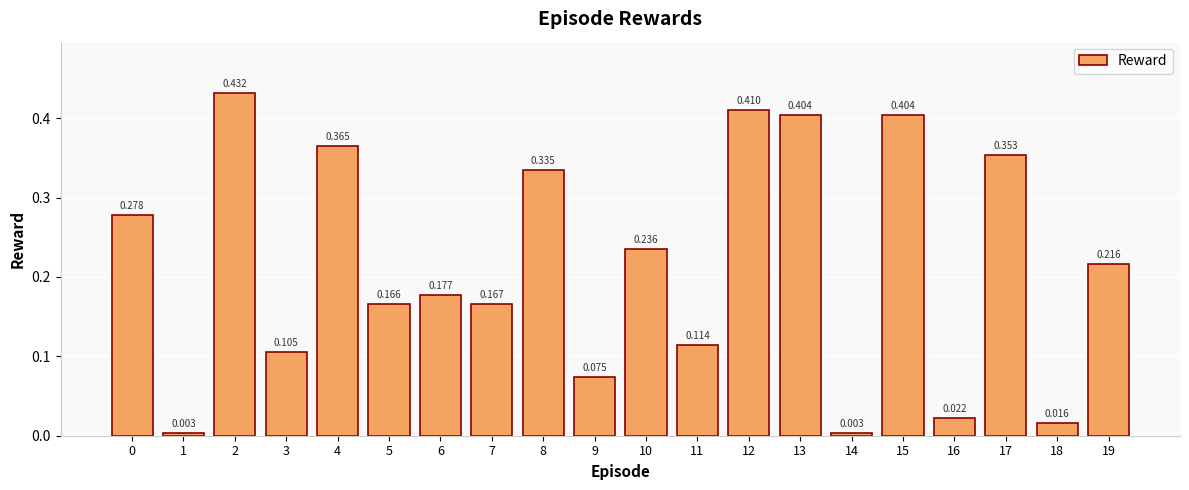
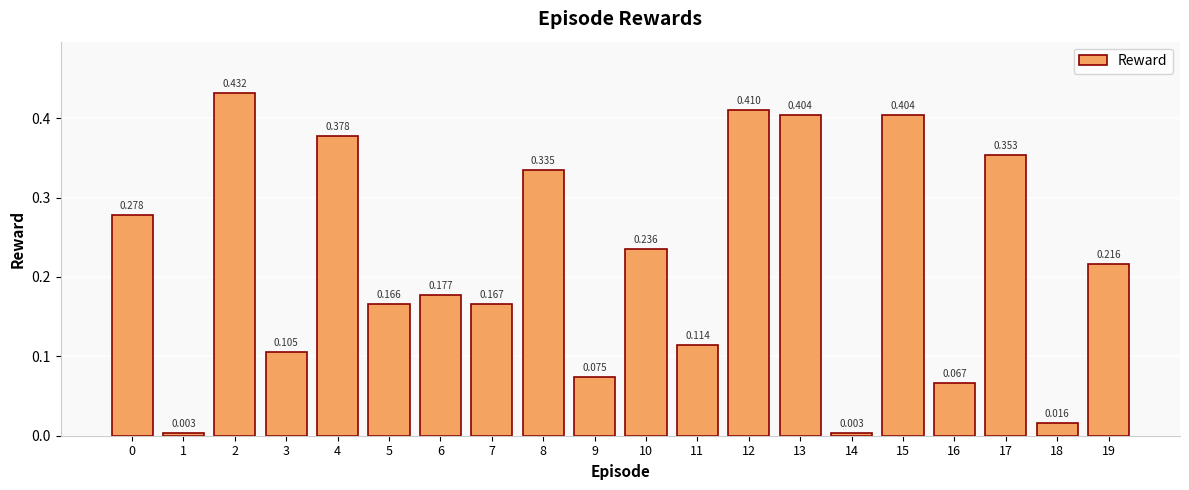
4: 0.365 -> 0.378
16: 0.022 -> 0.067
